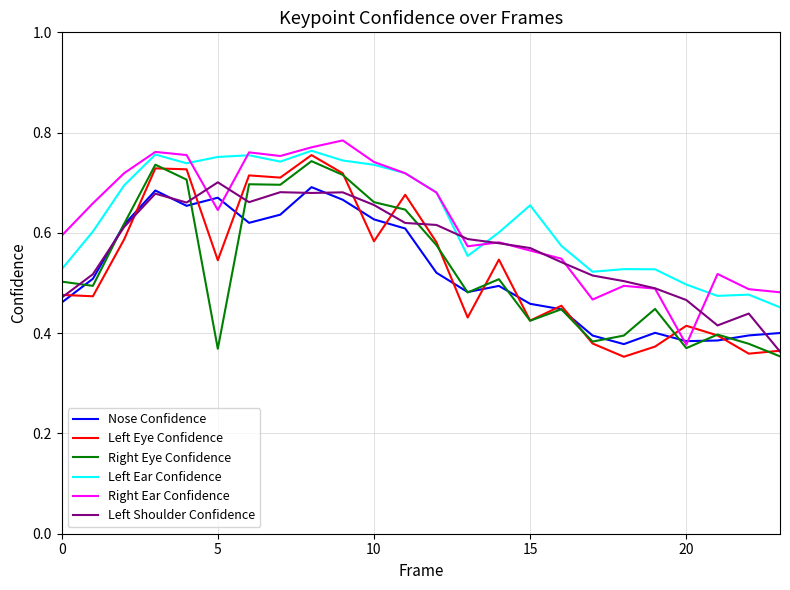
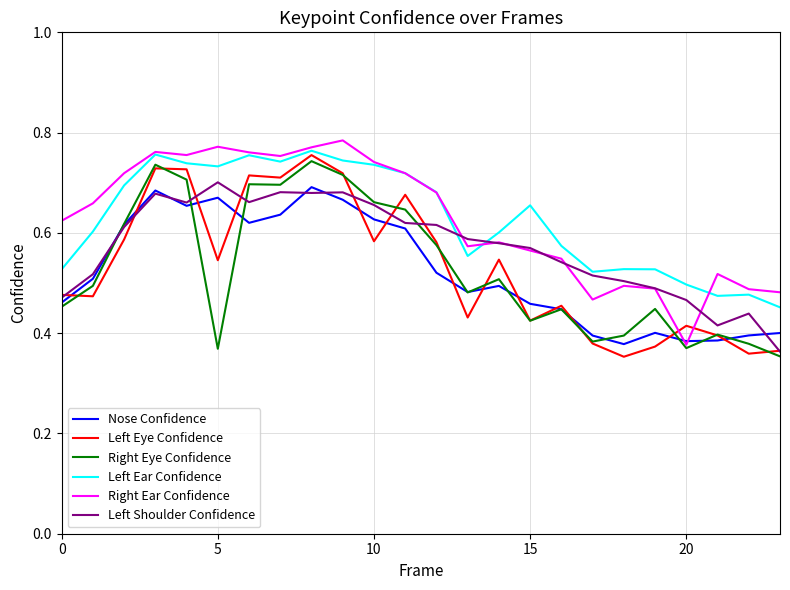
Right Eye Confidence, 0: 0.50 -> 0.45
Right Ear Confidence, 0: 0.59 -> 0.62
Left Ear Confidence, 5: 0.75 -> 0.73
Right Ear Confidence, 5: 0.65 -> 0.77
